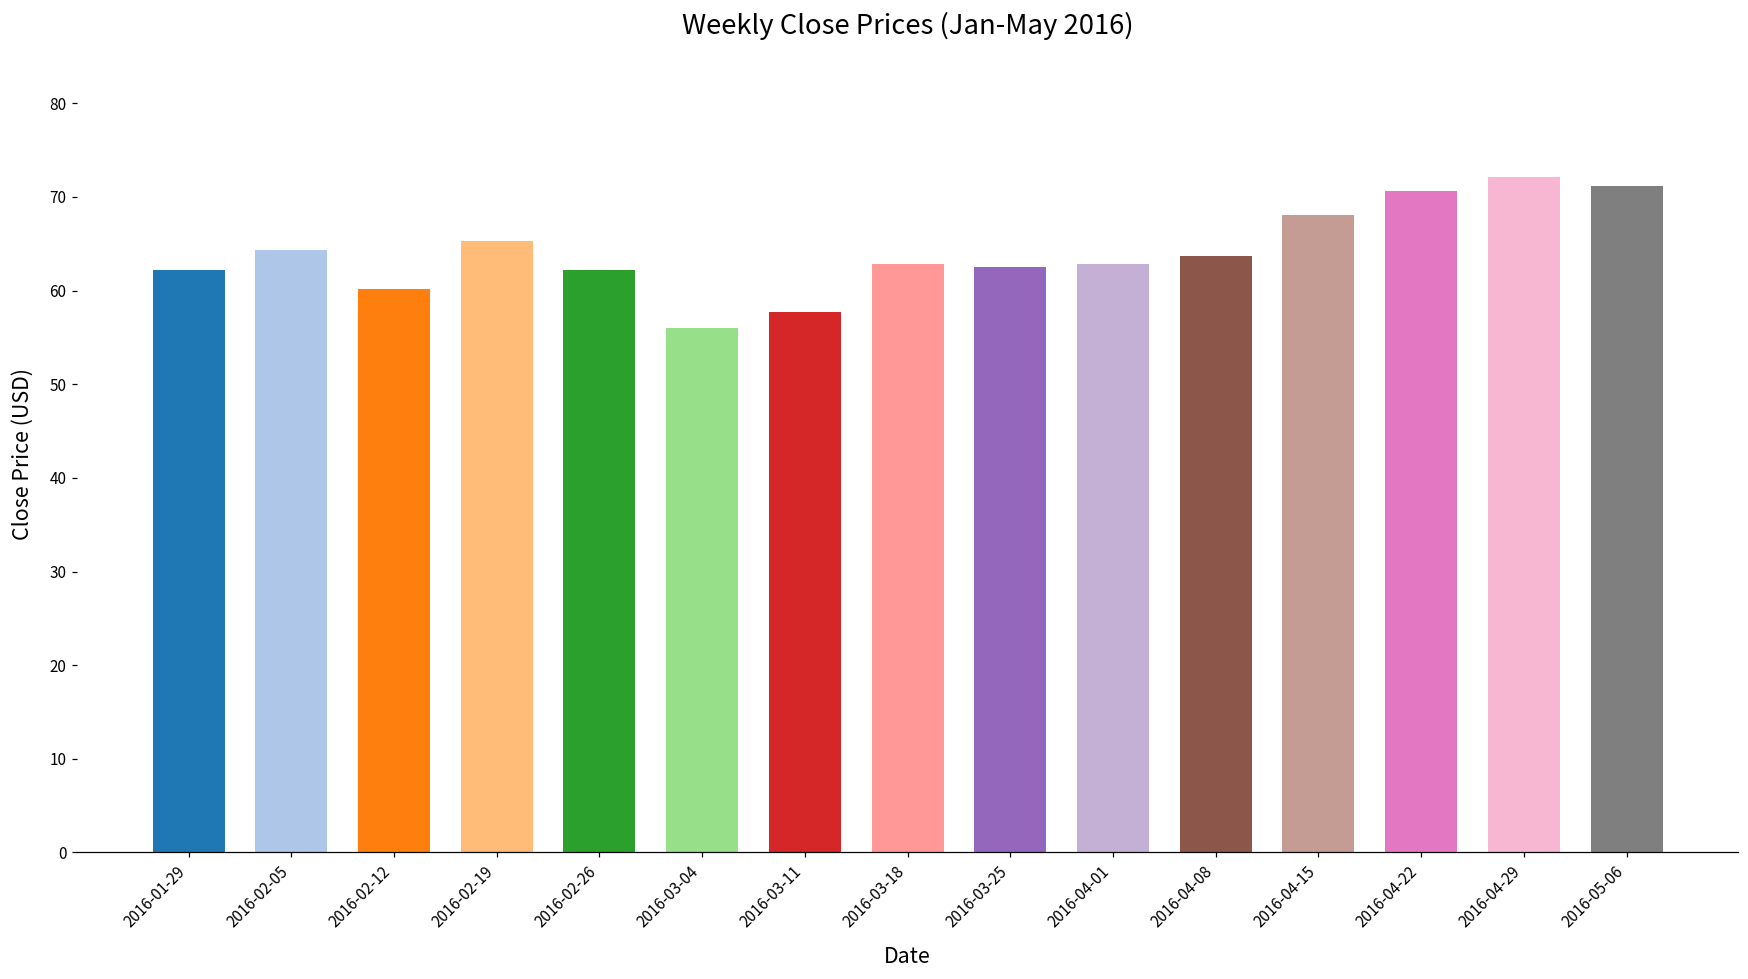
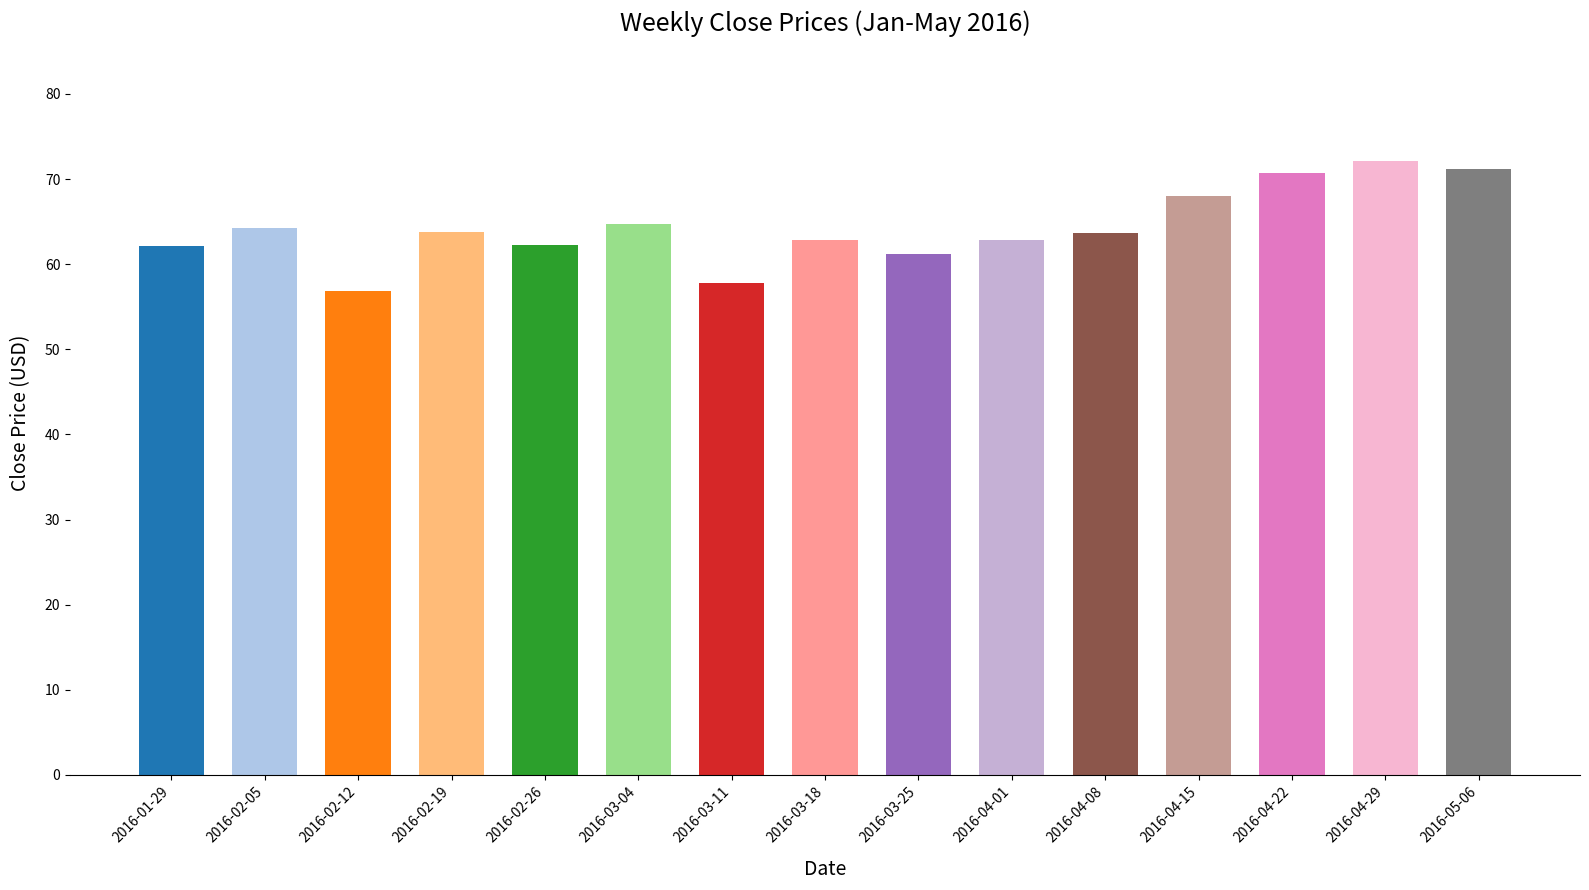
2016-02-12: 60 -> 57
2016-02-19: 65 -> 64
2016-03-04: 56 -> 65
2016-03-25: 63 -> 61
